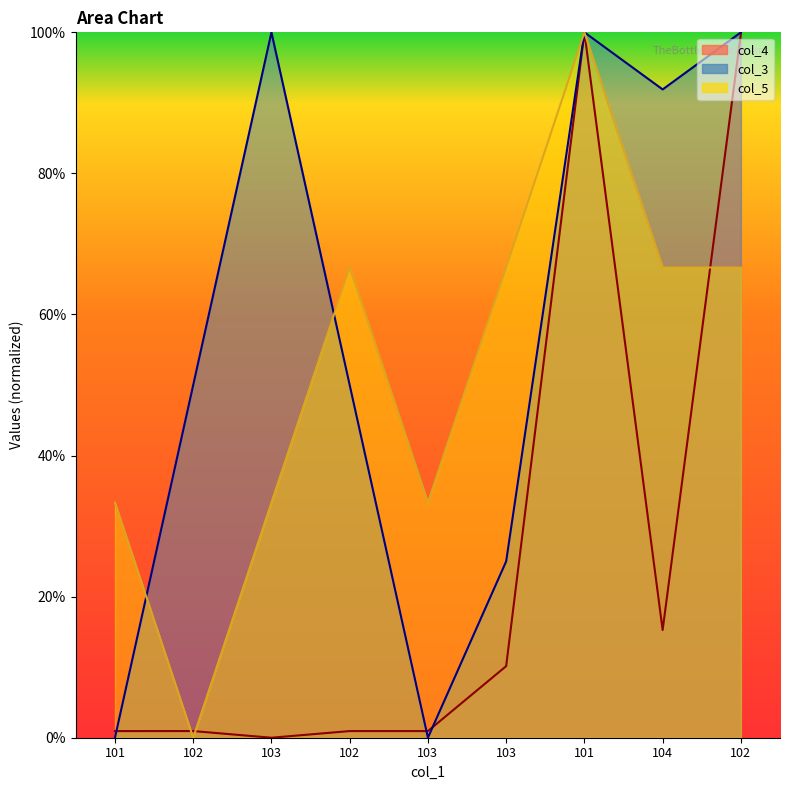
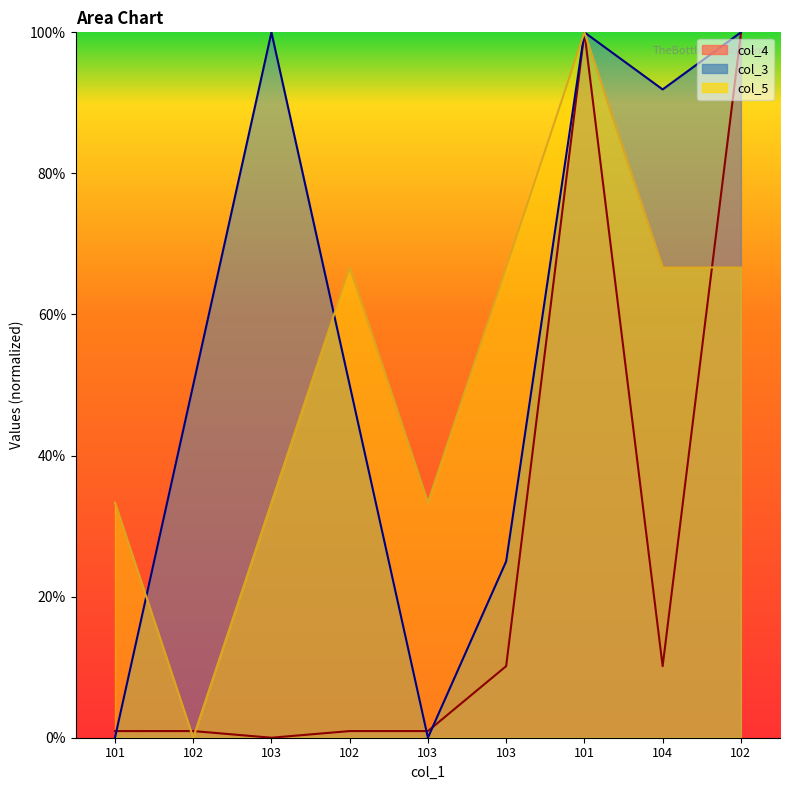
col_4, 104: 15% -> 10%
